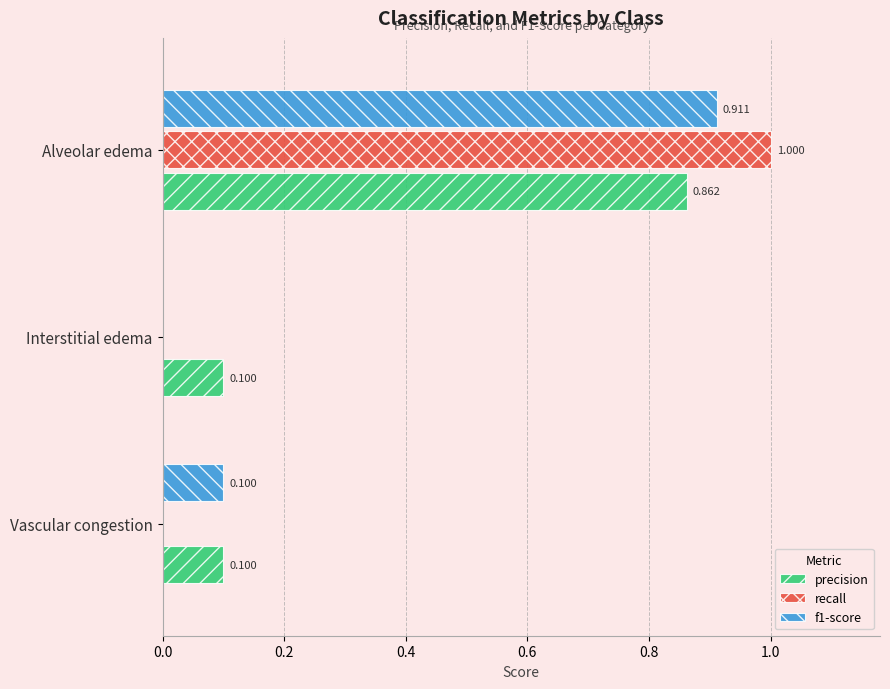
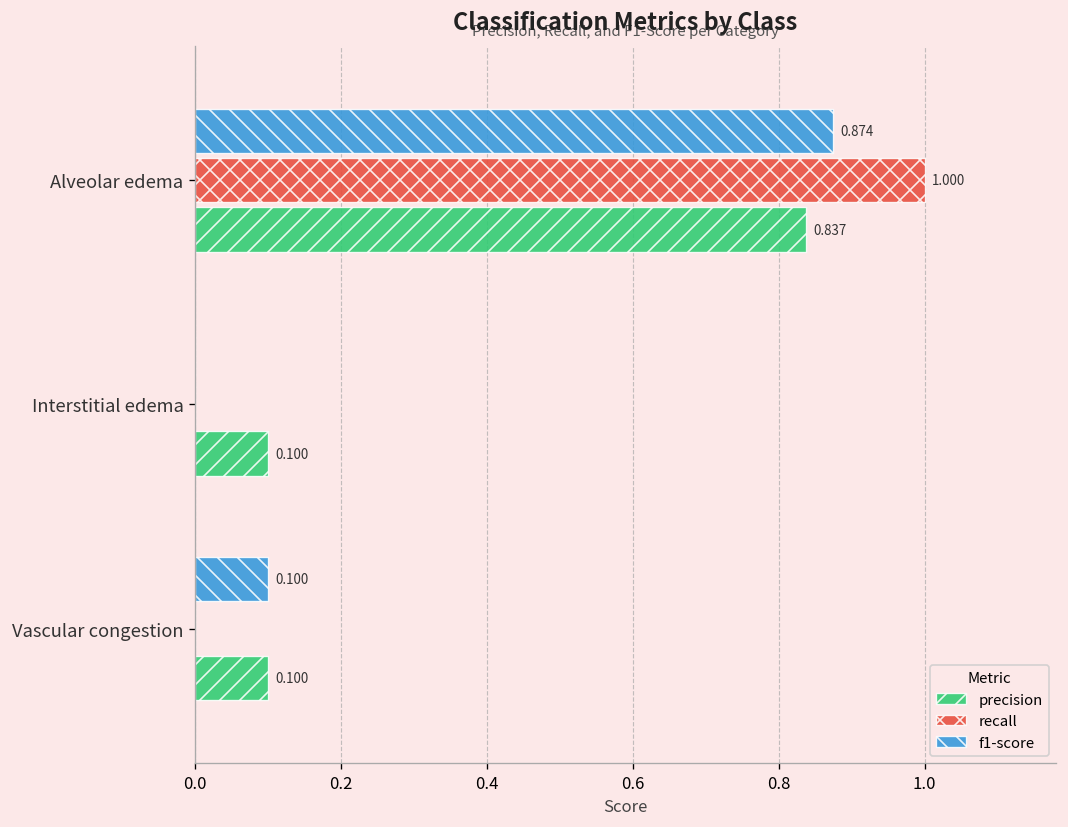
f1-score, Alveolar edema: 0.911 -> 0.874
precision, Alveolar edema: 0.862 -> 0.837
